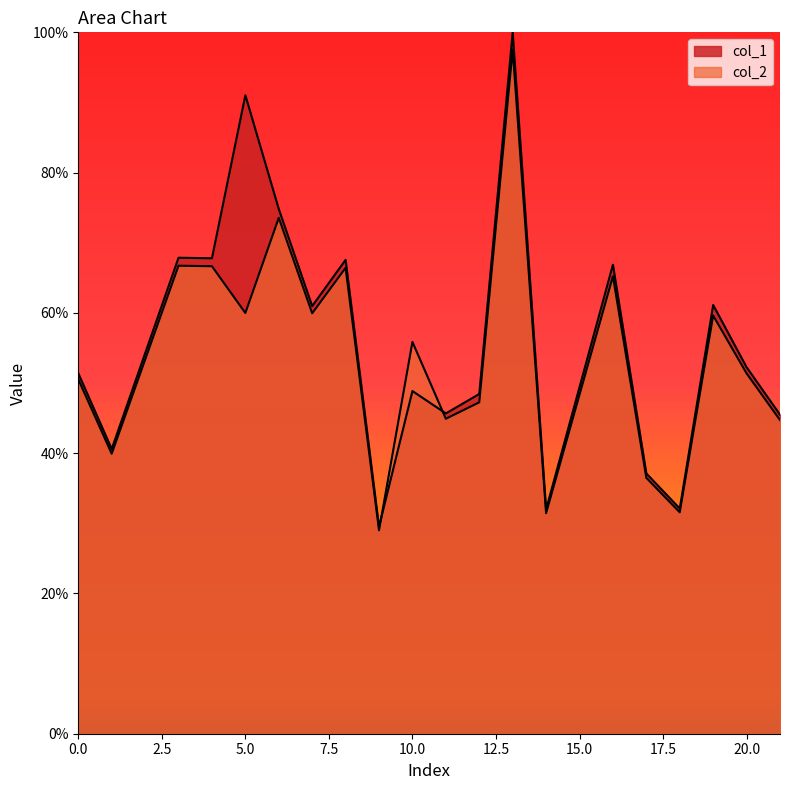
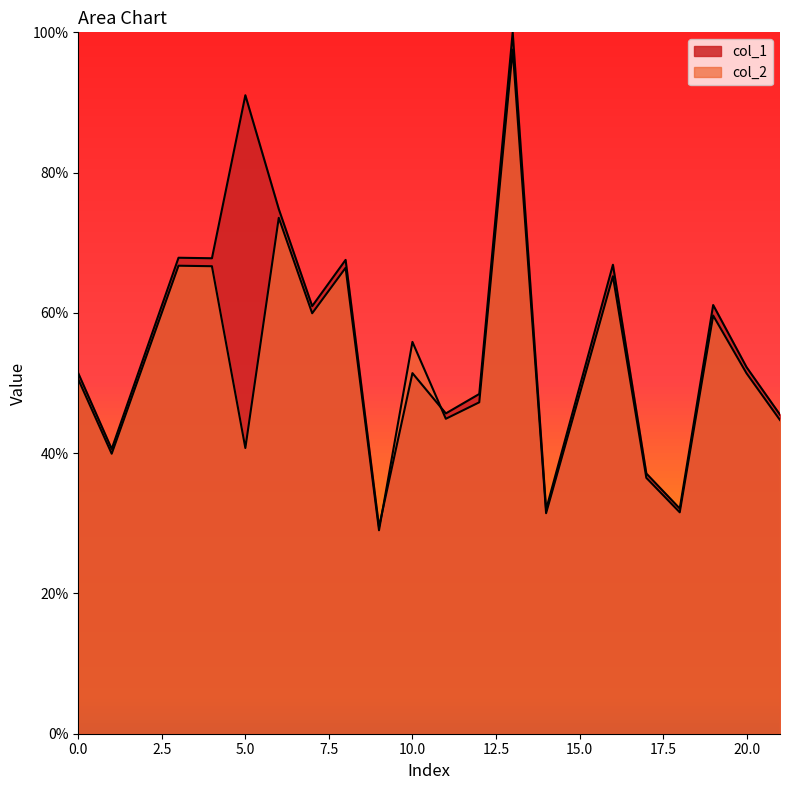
col_2, 5.0: 60% -> 41%
col_1, 10.0: 49% -> 51%
